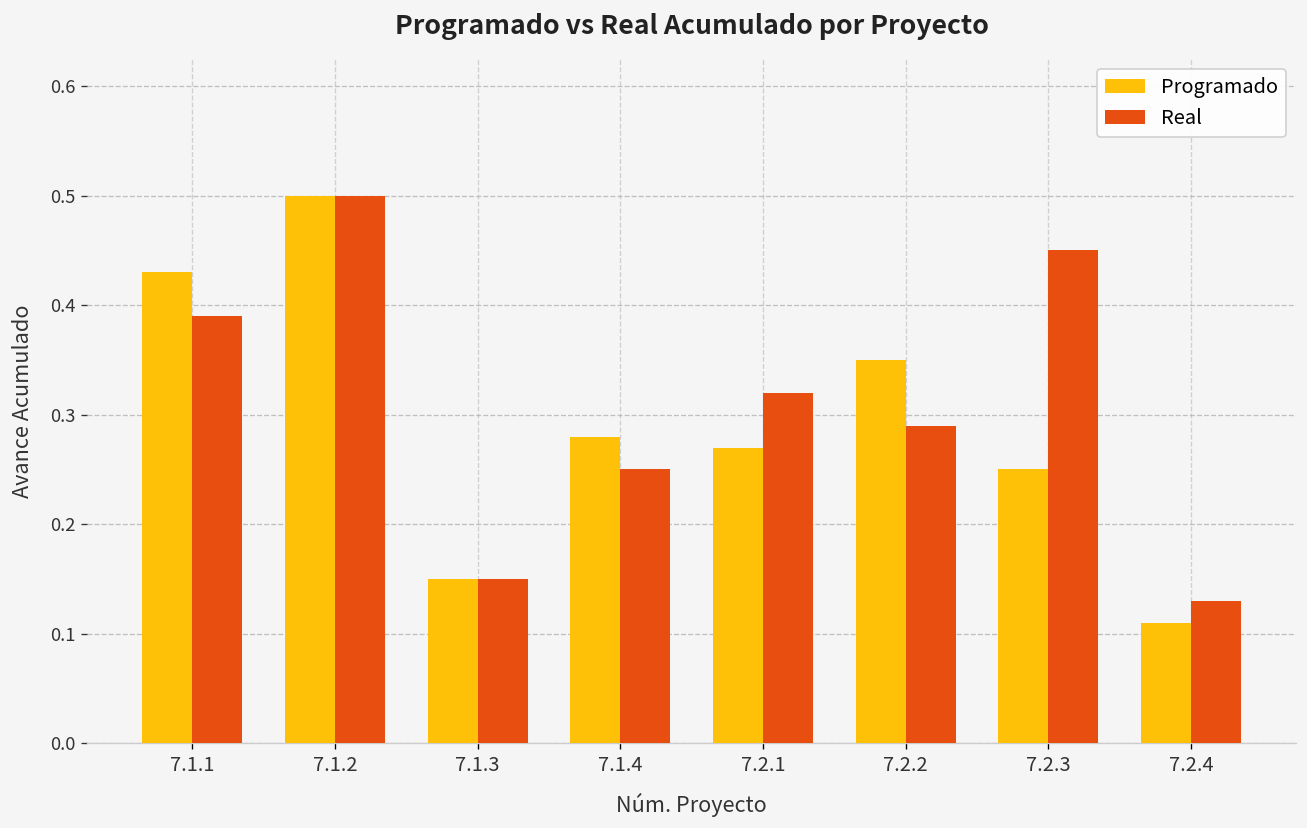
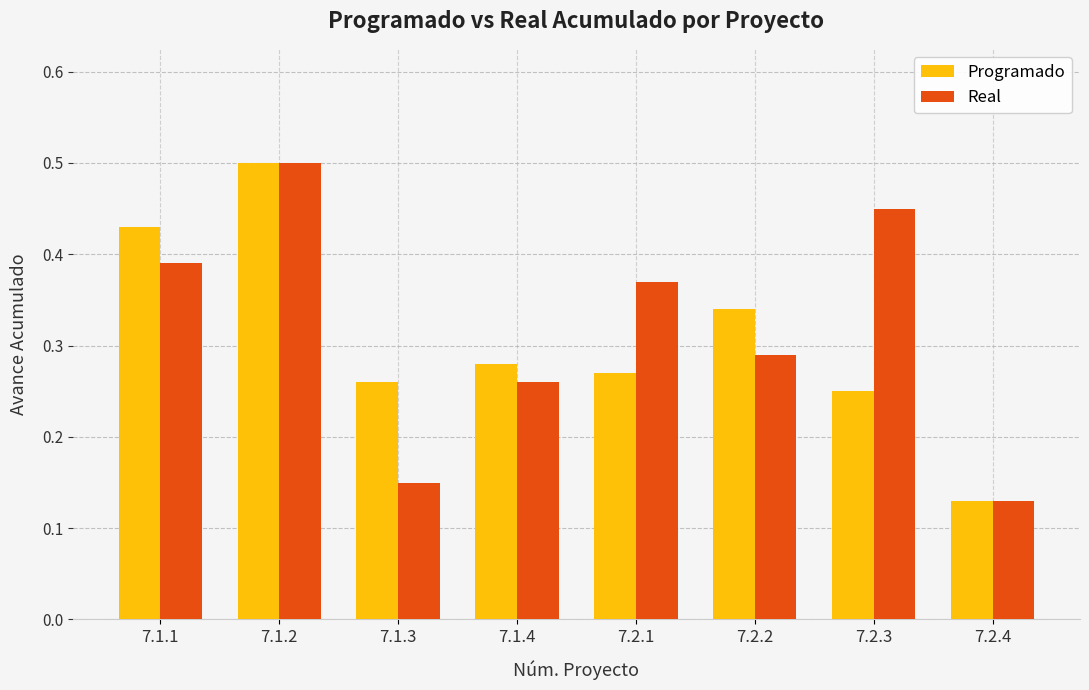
Programado, 7.1.3: 0.15 -> 0.26
Real, 7.1.4: 0.25 -> 0.26
Real, 7.2.1: 0.32 -> 0.37
Programado, 7.2.2: 0.35 -> 0.34
Programado, 7.2.4: 0.11 -> 0.13
